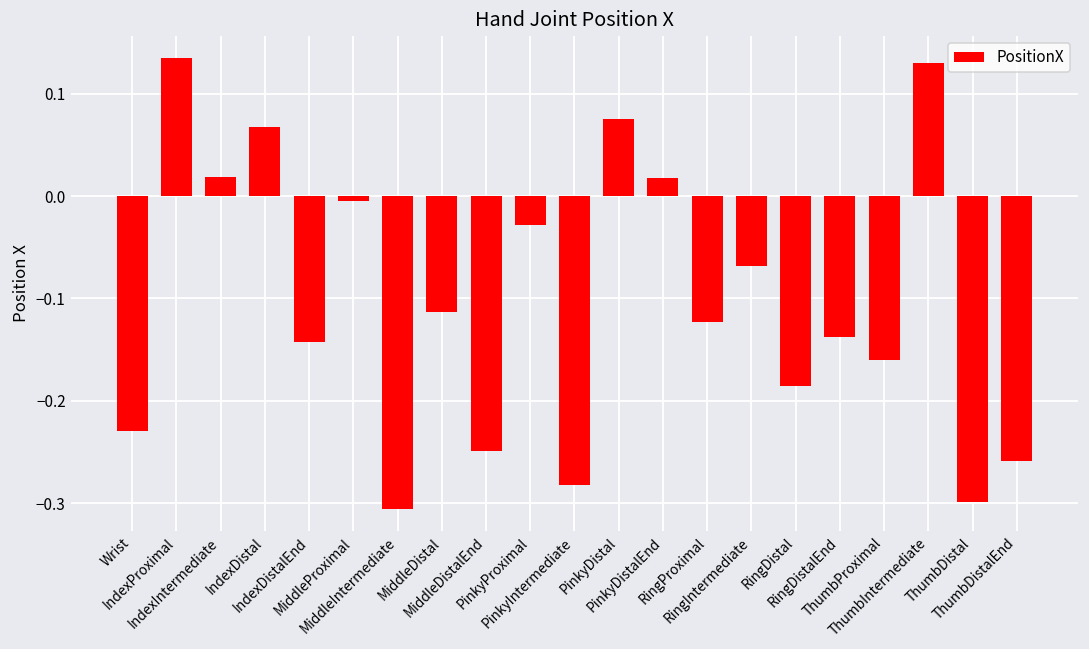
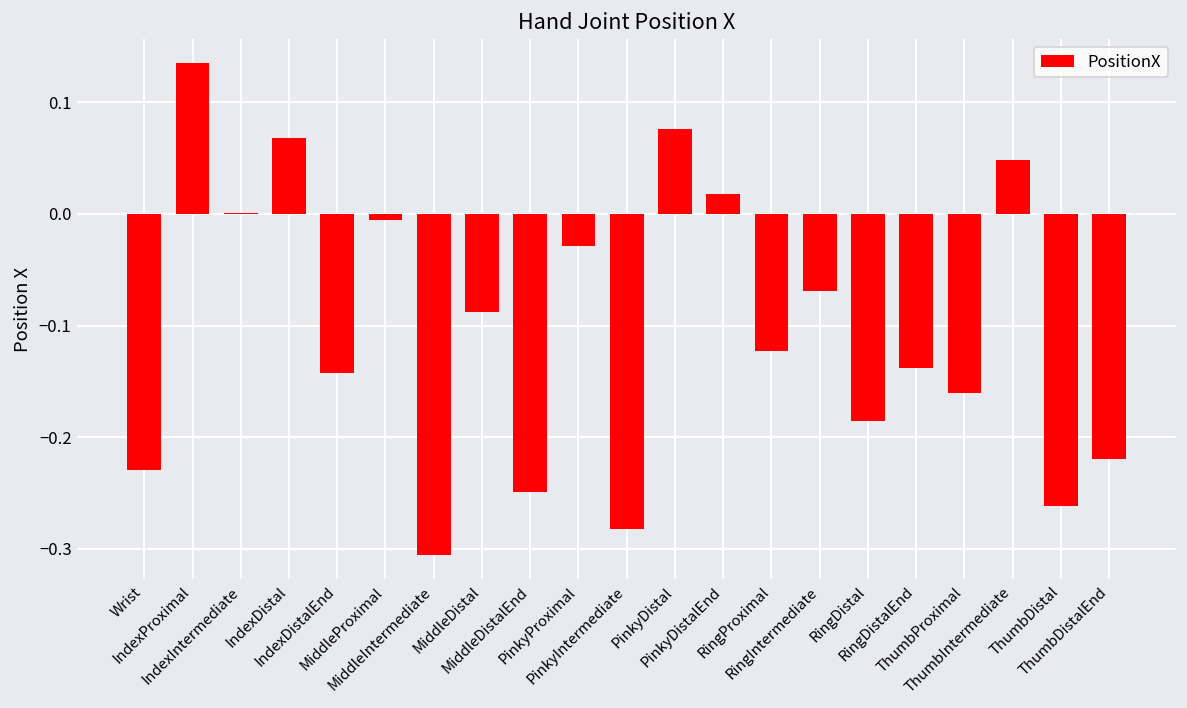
IndexIntermediate: 0.02 -> 0.00
MiddleDistal: -0.11 -> -0.09
ThumbIntermediate: 0.13 -> 0.05
ThumbDistal: -0.30 -> -0.26
ThumbDistalEnd: -0.26 -> -0.22
